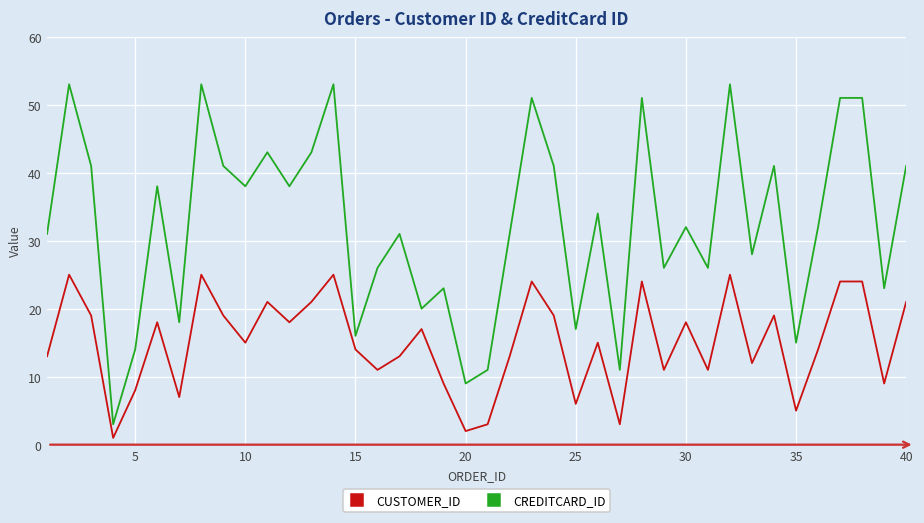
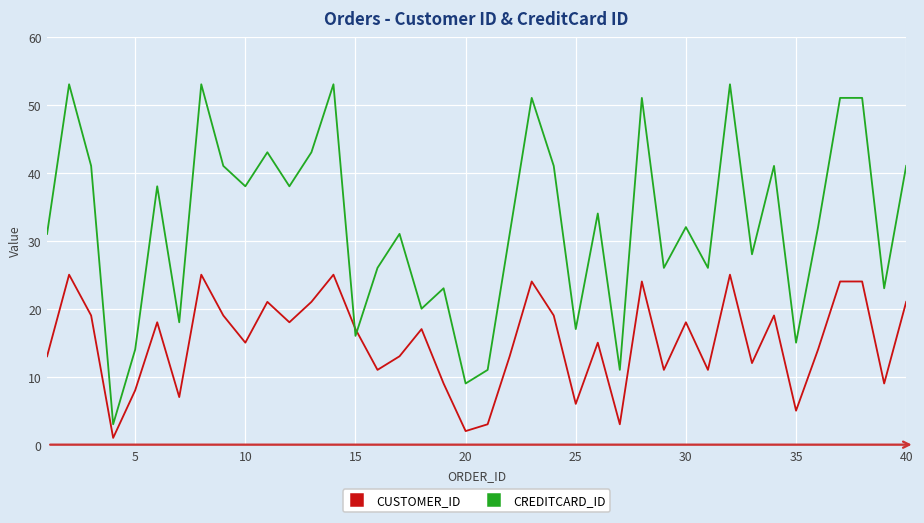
CUSTOMER_ID, 15: 14 -> 17
